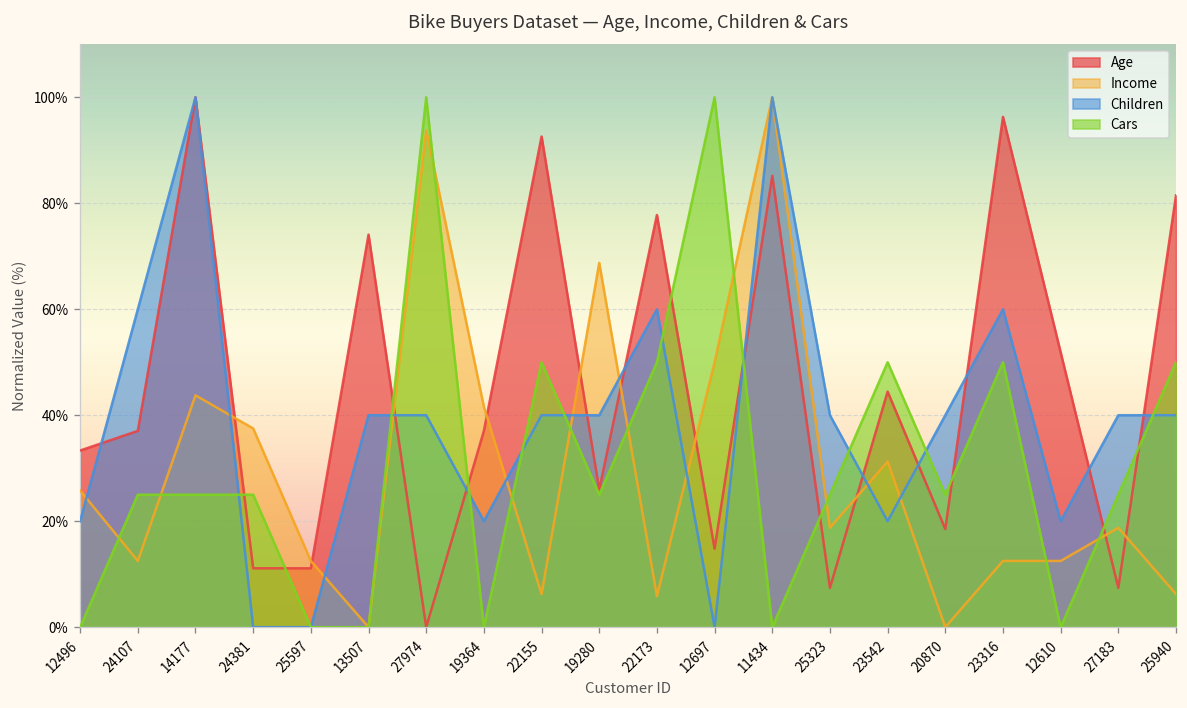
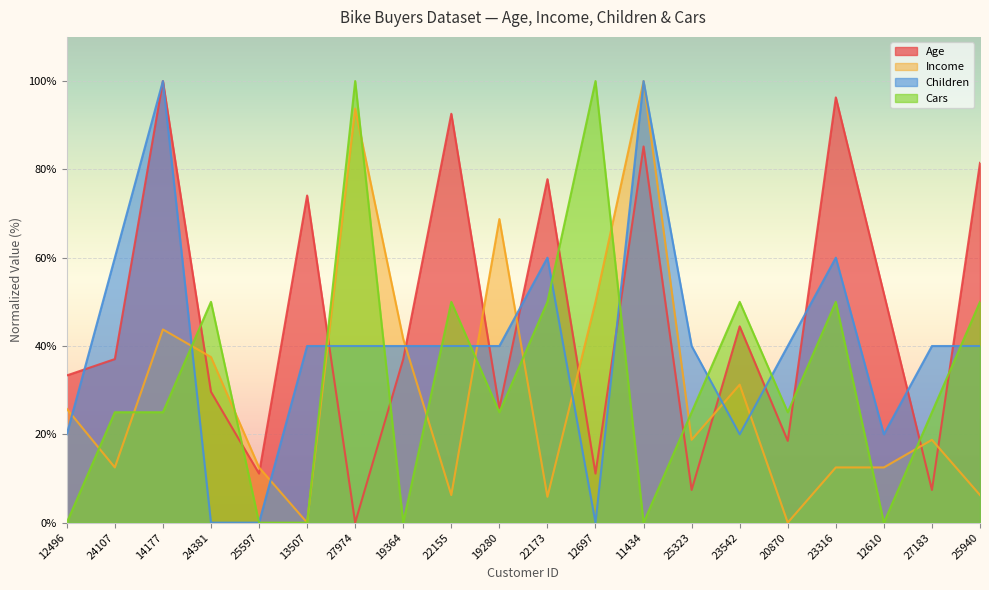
Age, 24381: 11% -> 30%
Cars, 24381: 25% -> 50%
Children, 19364: 20% -> 40%
Age, 12697: 15% -> 11%
